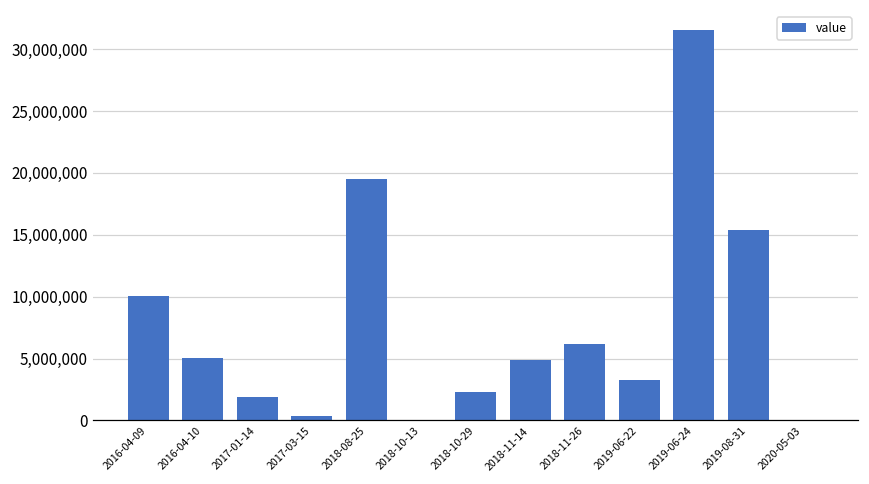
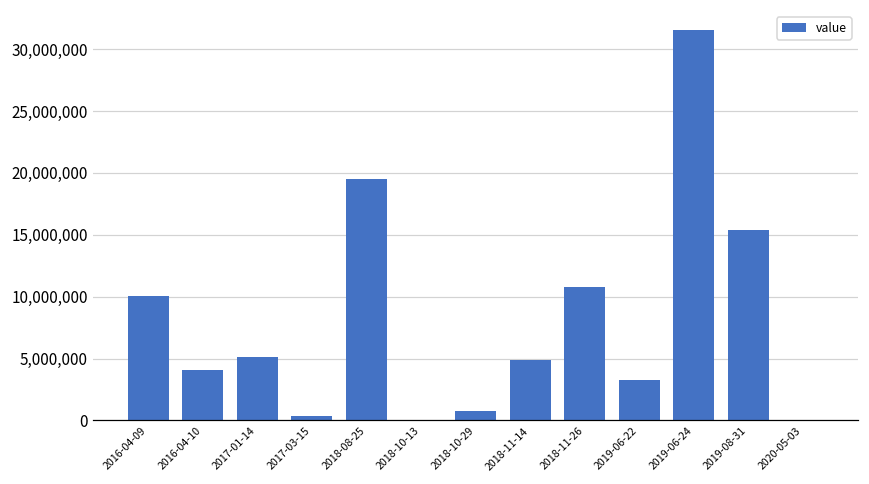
2016-04-10: 5,000,000 -> 4,100,000
2017-01-14: 1,900,000 -> 5,200,000
2018-10-29: 2,300,000 -> 800,000
2018-11-26: 6,200,000 -> 10,800,000
